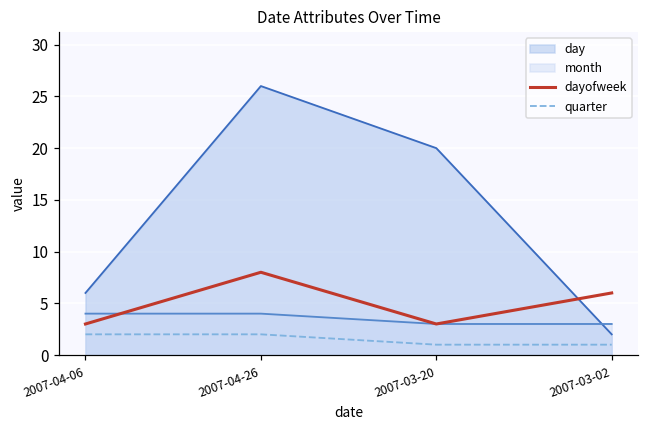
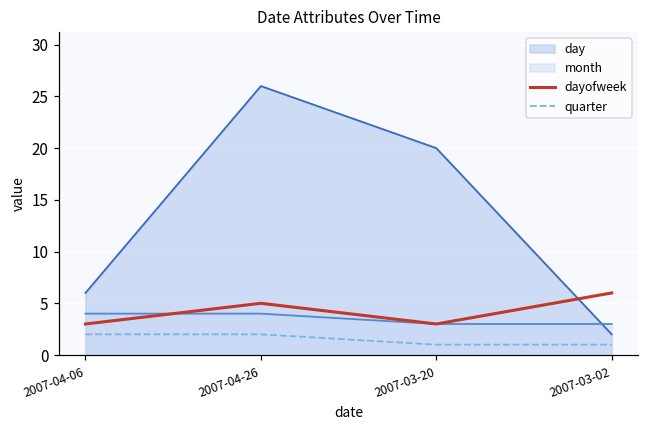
dayofweek, 2007-04-26: 8 -> 5
